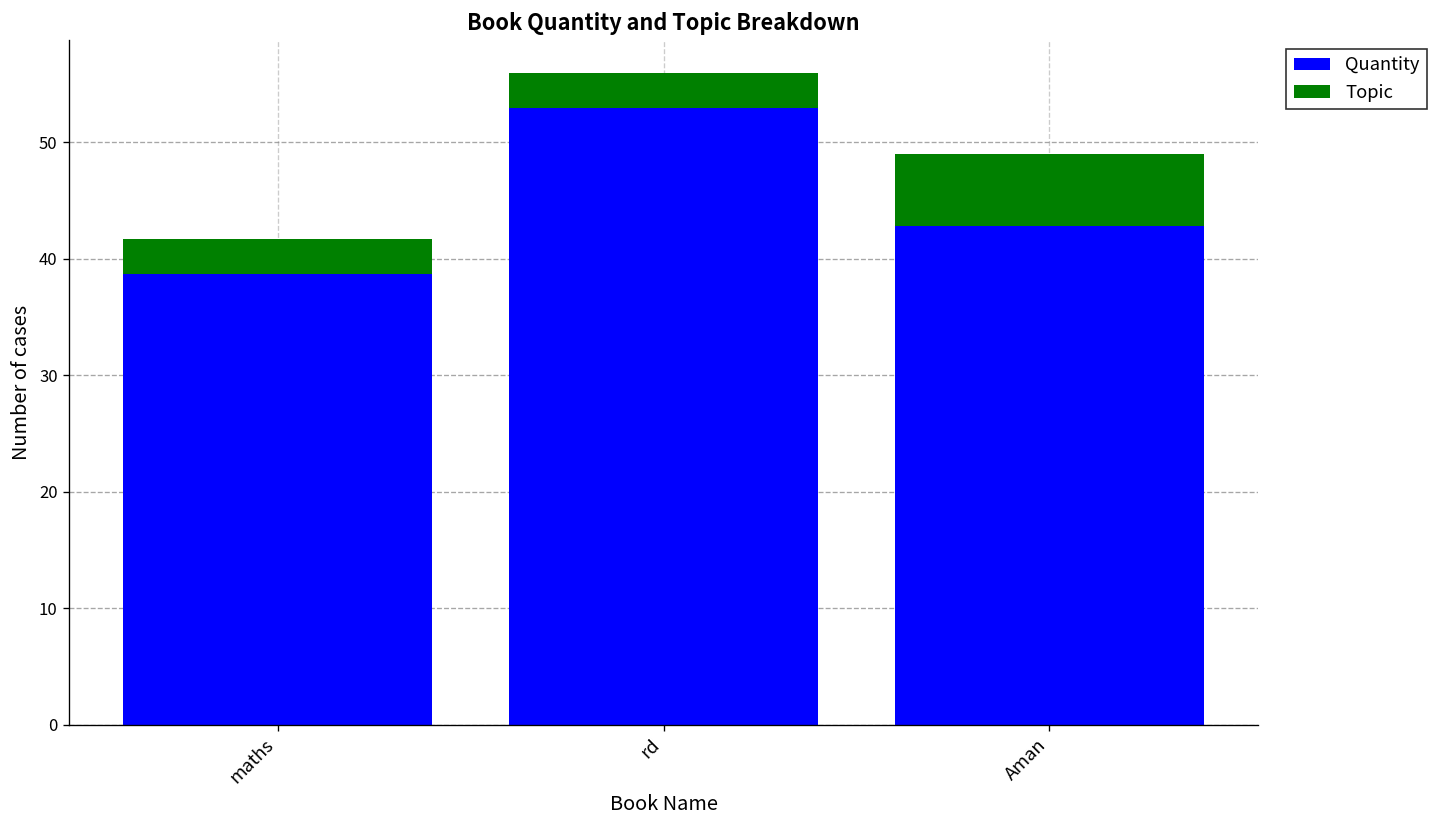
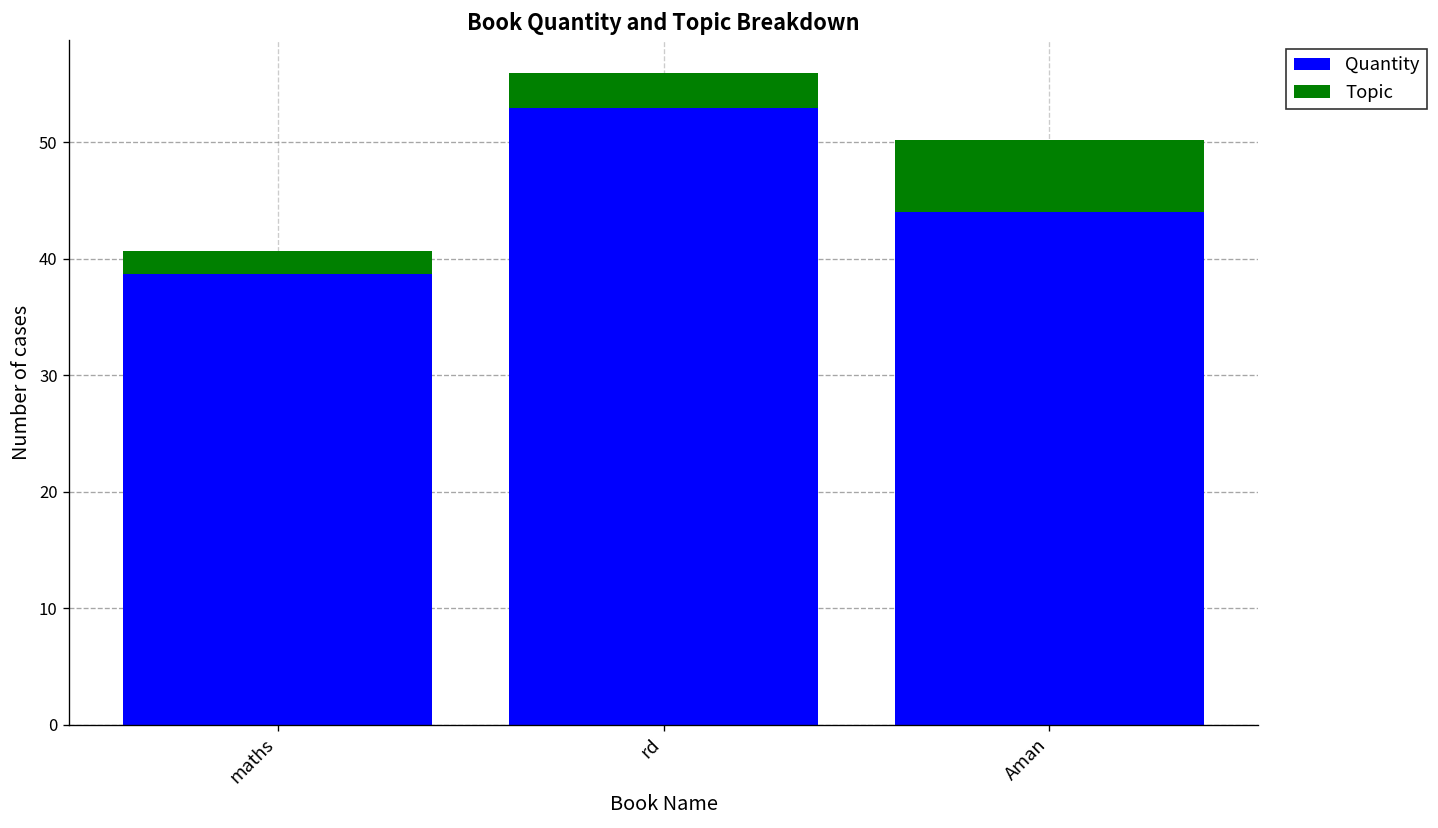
Topic, maths: 3 -> 2
Quantity, Aman: 43 -> 44
